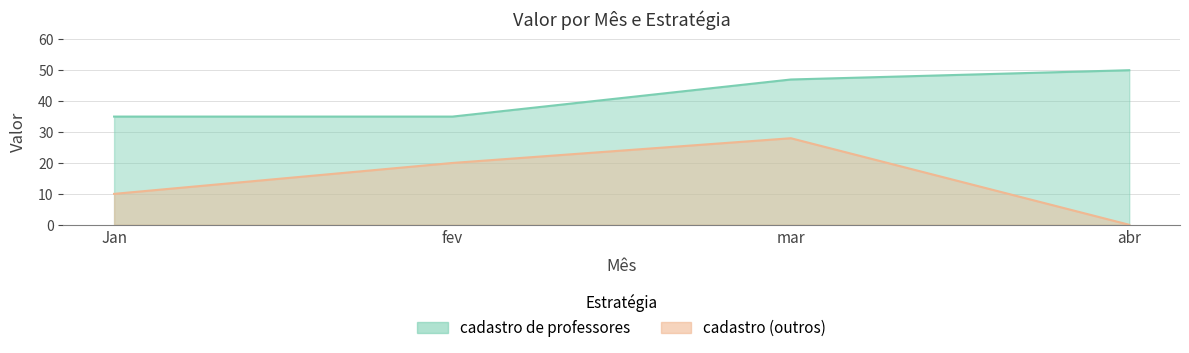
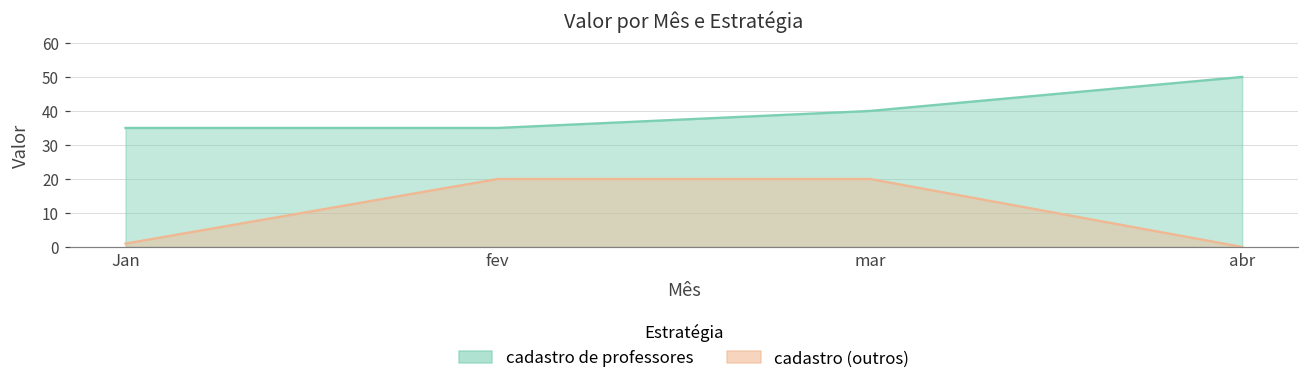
cadastro (outros), Jan: 10 -> 1
cadastro de professores, mar: 47 -> 40
cadastro (outros), mar: 28 -> 20
